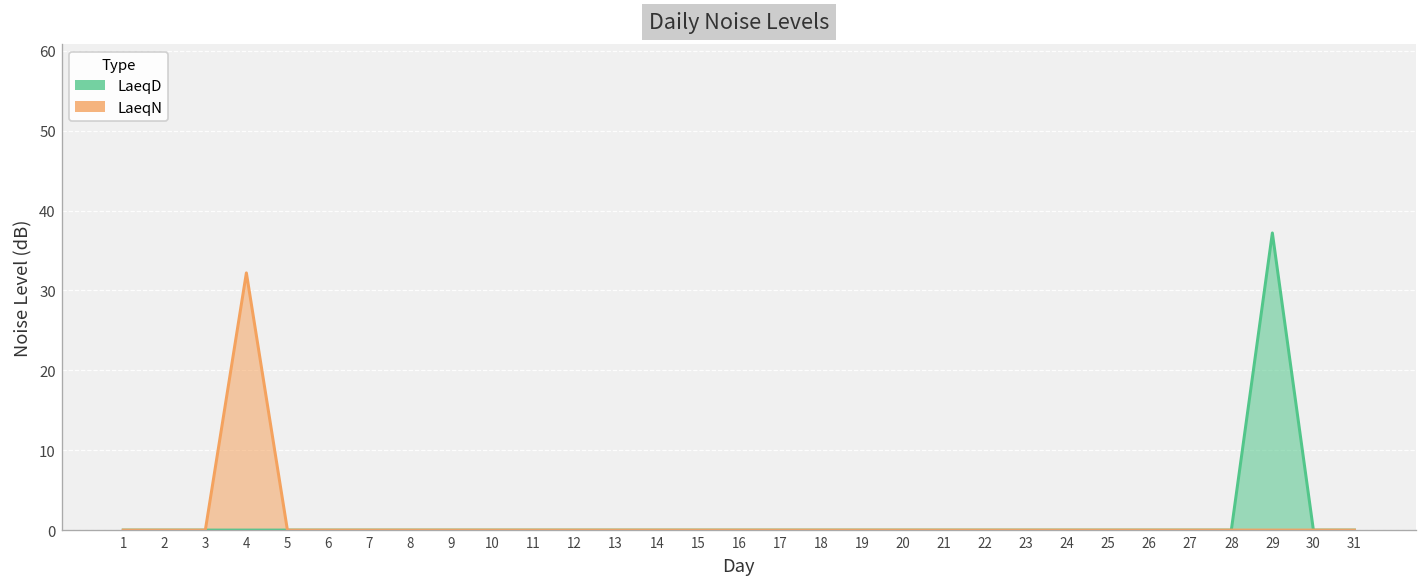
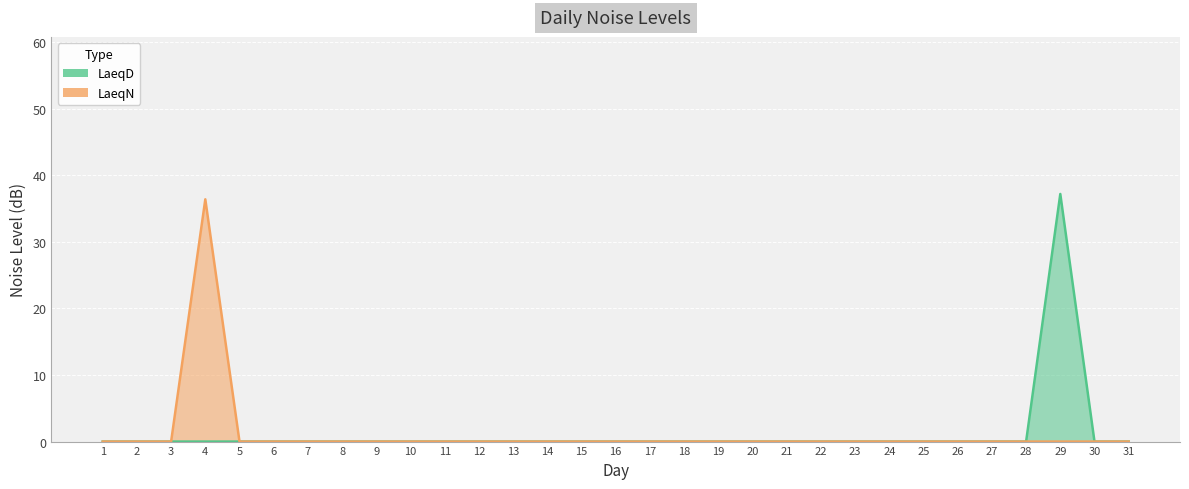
LaeqN, 4: 32 -> 36
